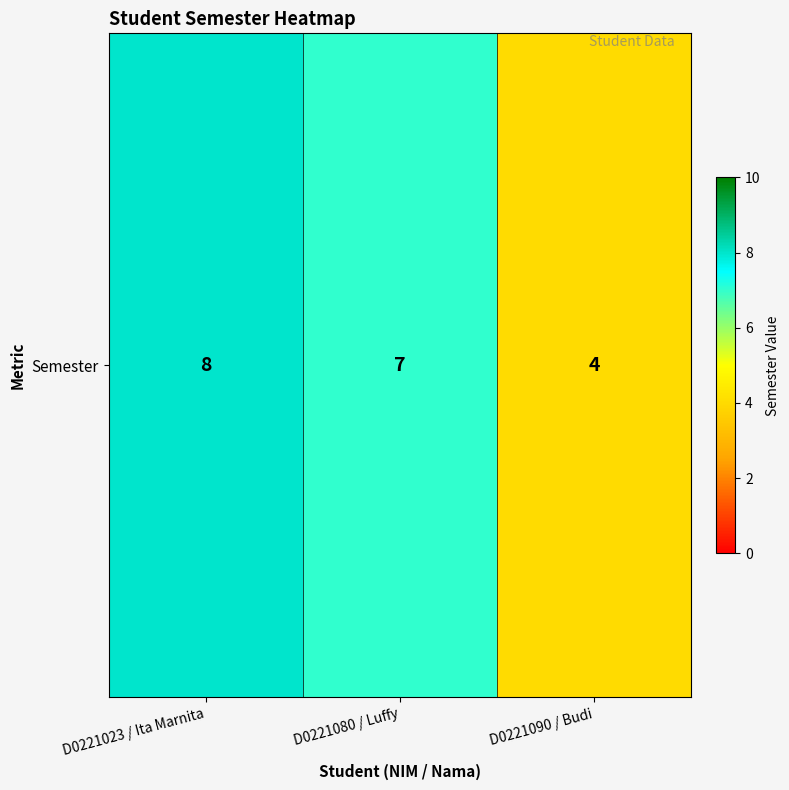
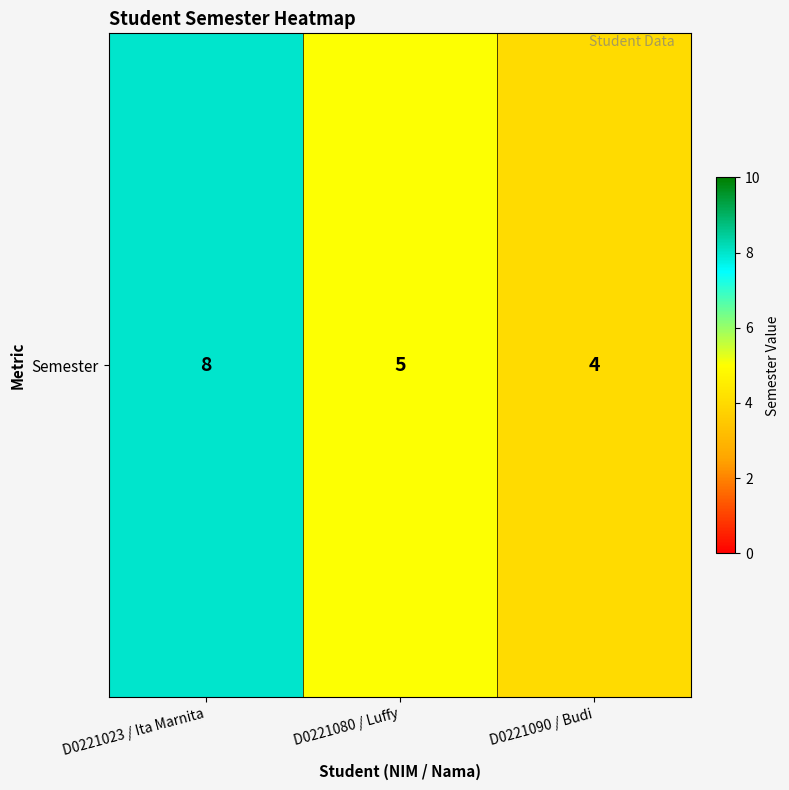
Semester, D0221080 / Luffy: 7 -> 5
